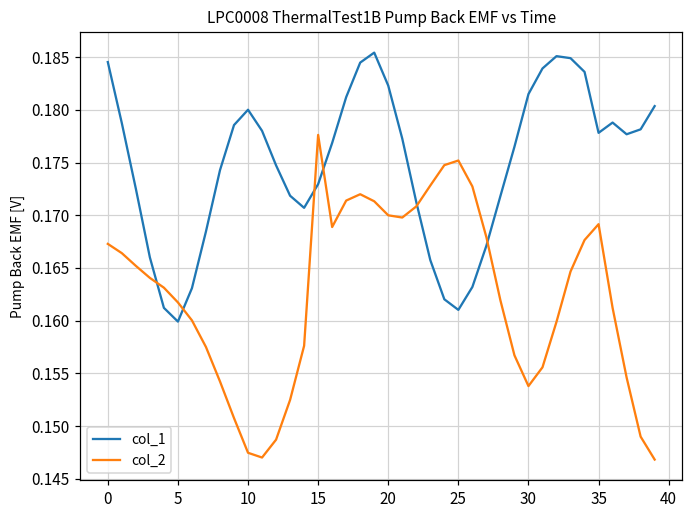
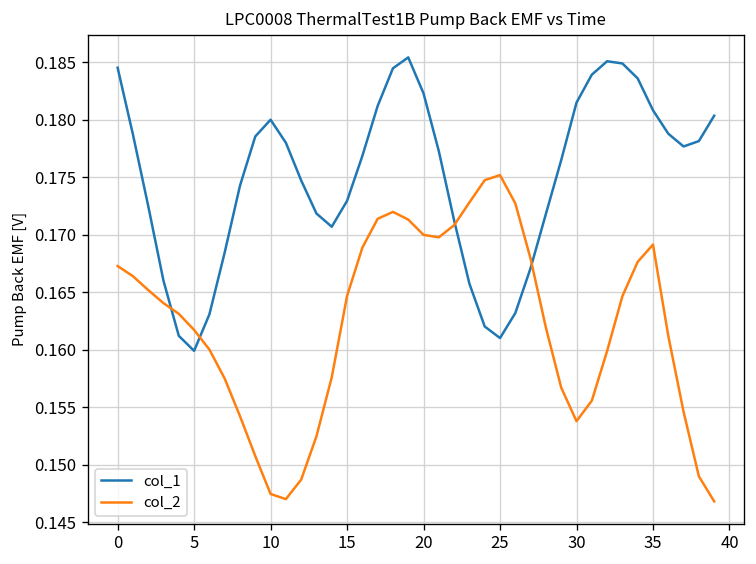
col_2, 15: 0.178 -> 0.165
col_1, 35: 0.178 -> 0.181
